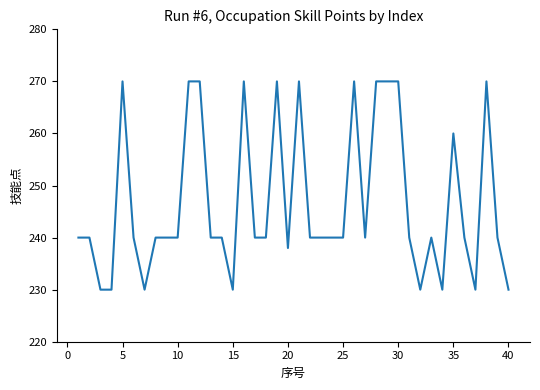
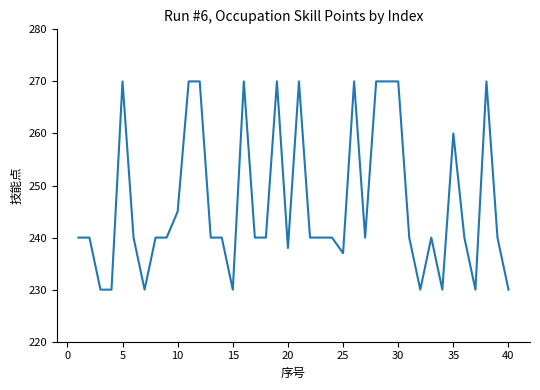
10: 240 -> 245
25: 240 -> 237
